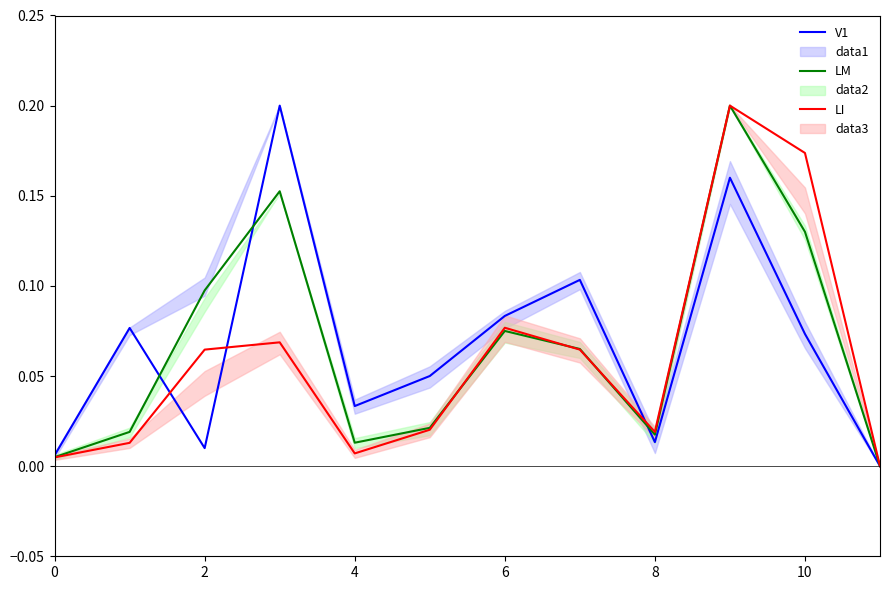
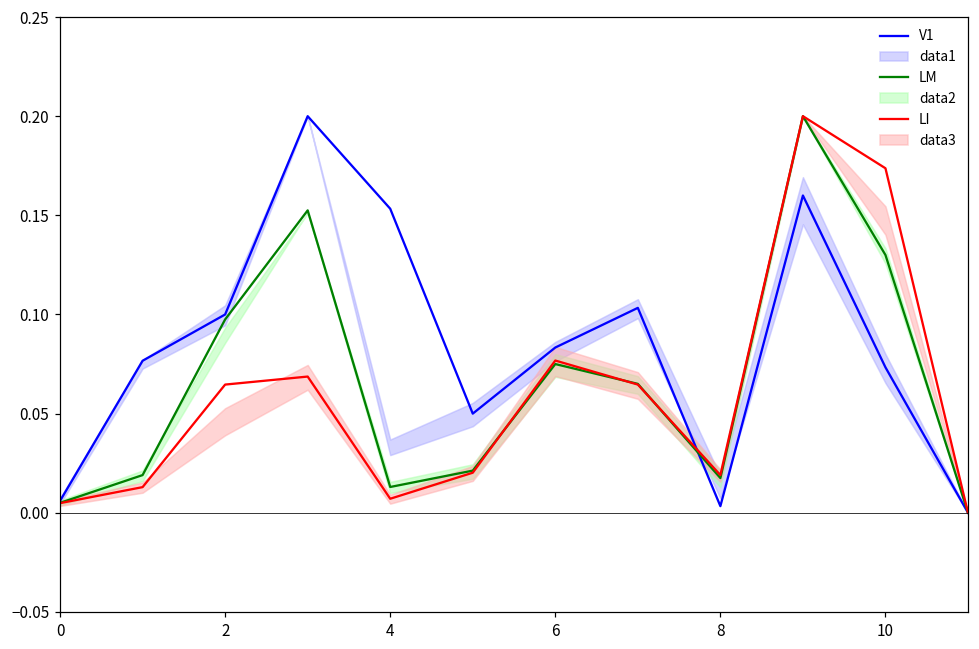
V1, 2: 0.010 -> 0.100
V1, 4: 0.033 -> 0.153
V1, 8: 0.013 -> 0.003
